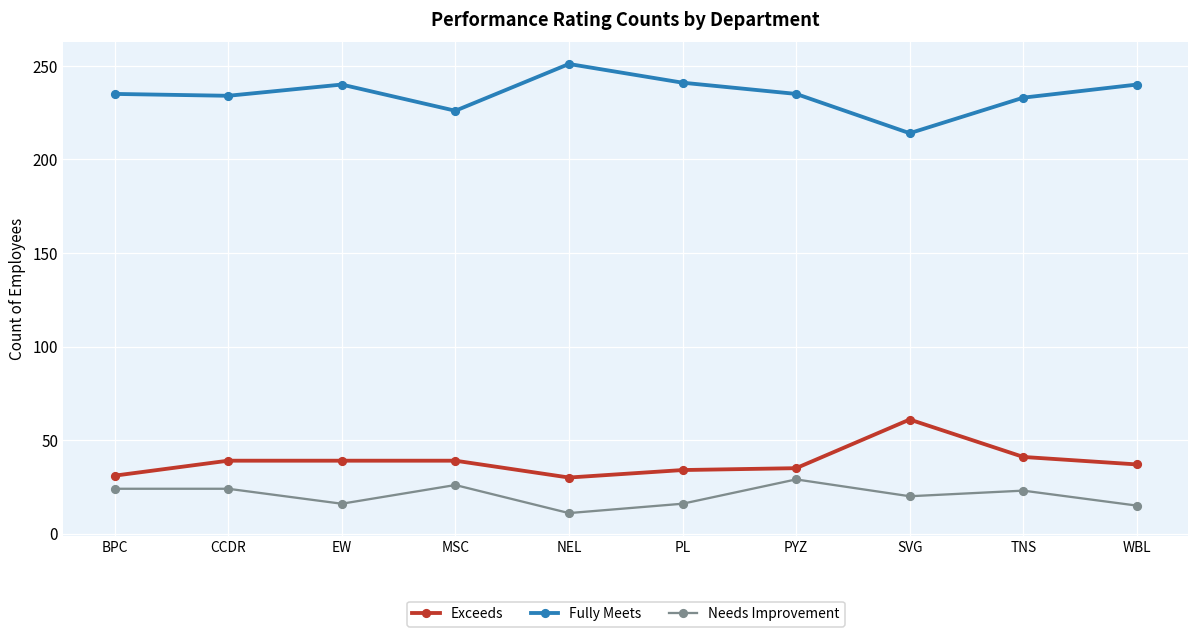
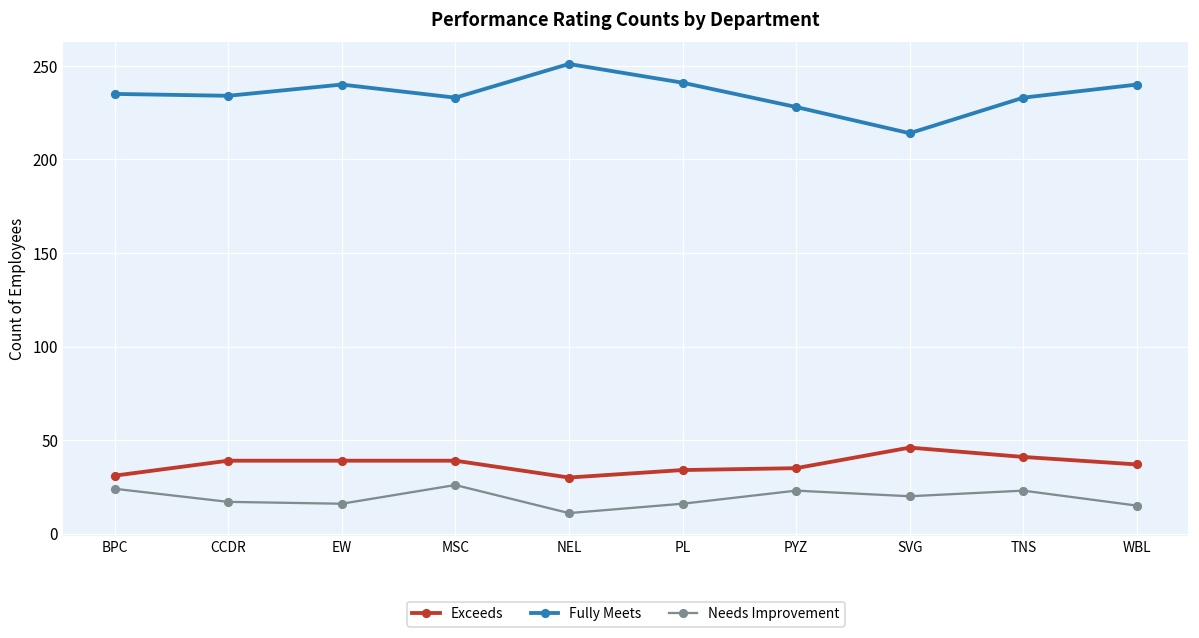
Needs Improvement, CCDR: 24 -> 17
Fully Meets, MSC: 226 -> 233
Fully Meets, PYZ: 235 -> 228
Needs Improvement, PYZ: 29 -> 23
Exceeds, SVG: 61 -> 46
